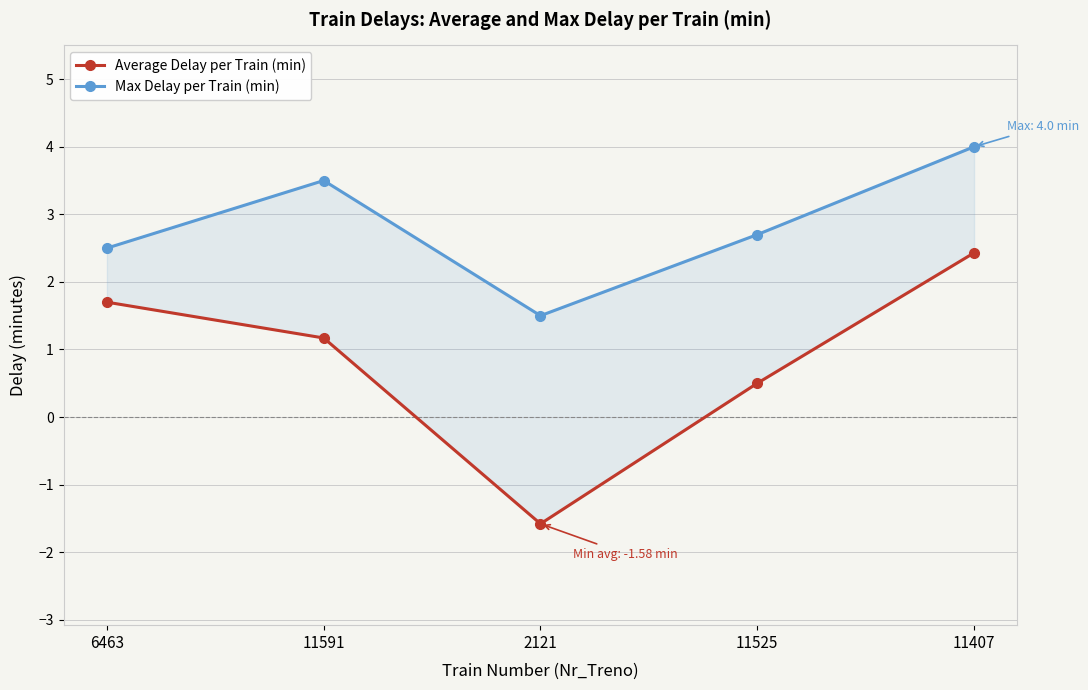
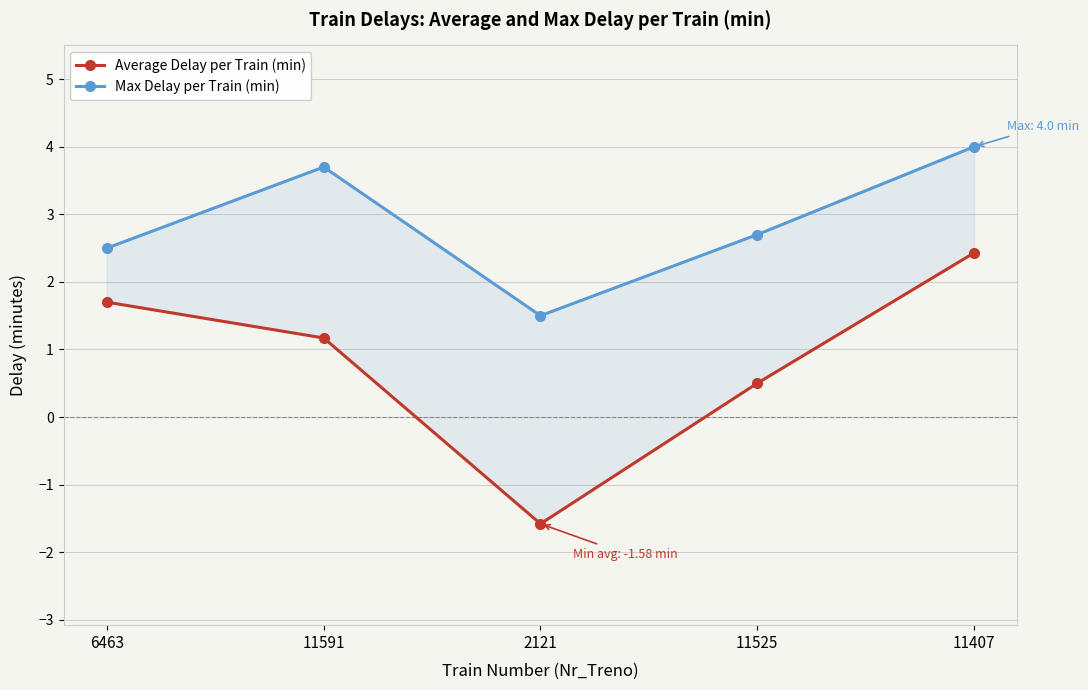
Max Delay per Train (min), 11591: 3.5 -> 3.7
